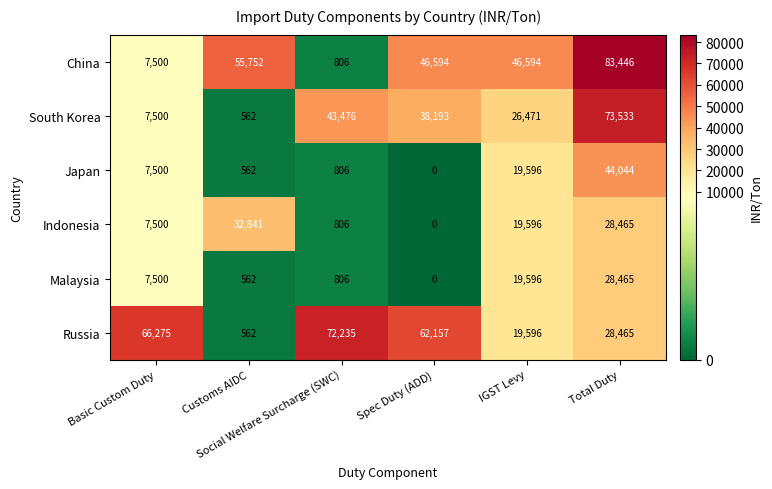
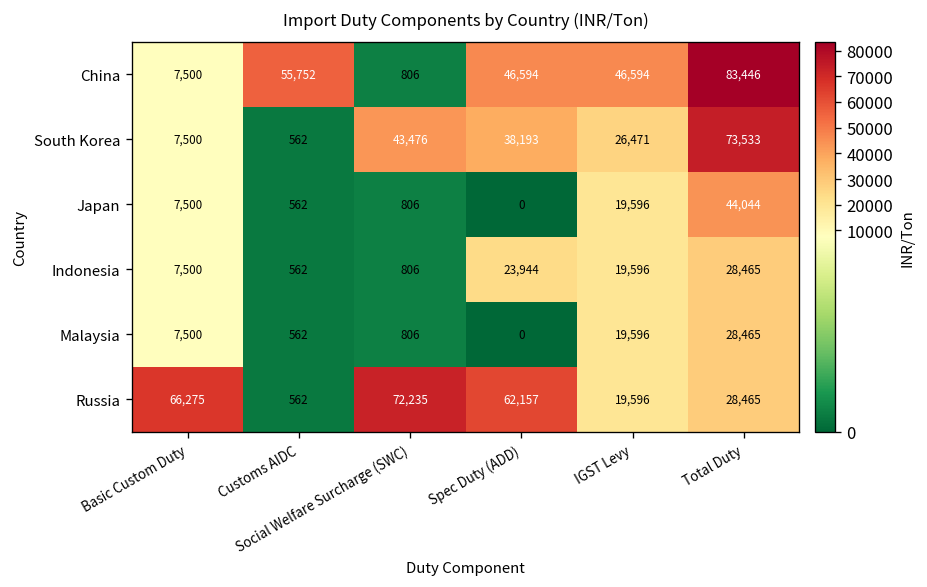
Indonesia, Customs AIDC: 32,841 -> 562
Indonesia, Spec Duty (ADD): 0 -> 23,944
